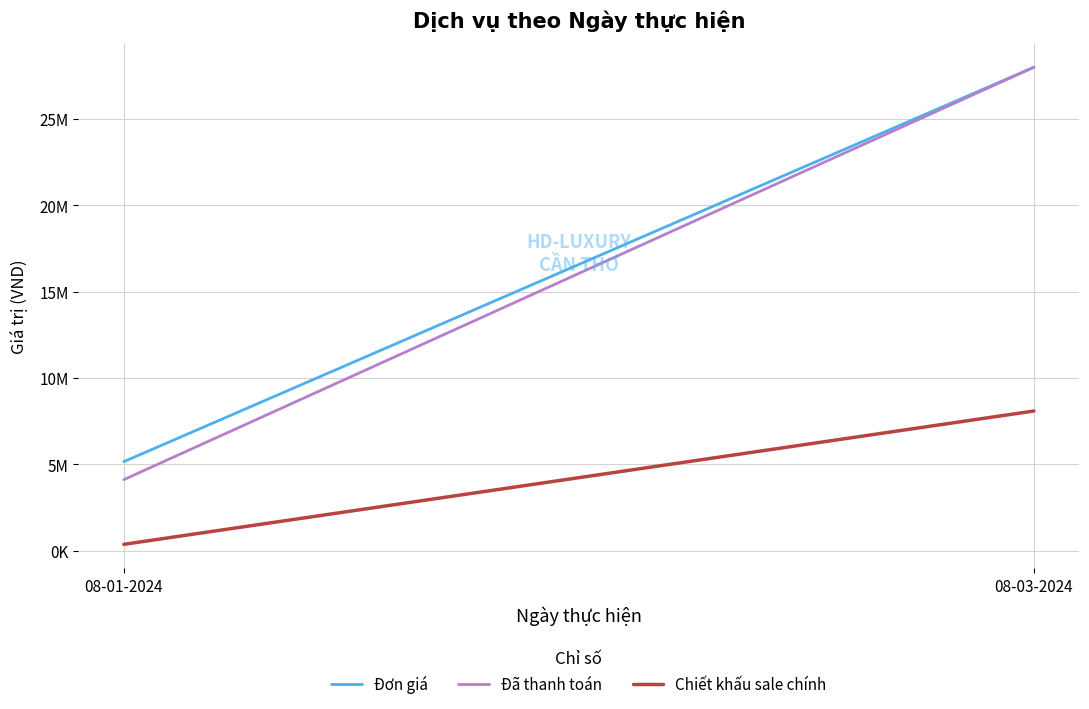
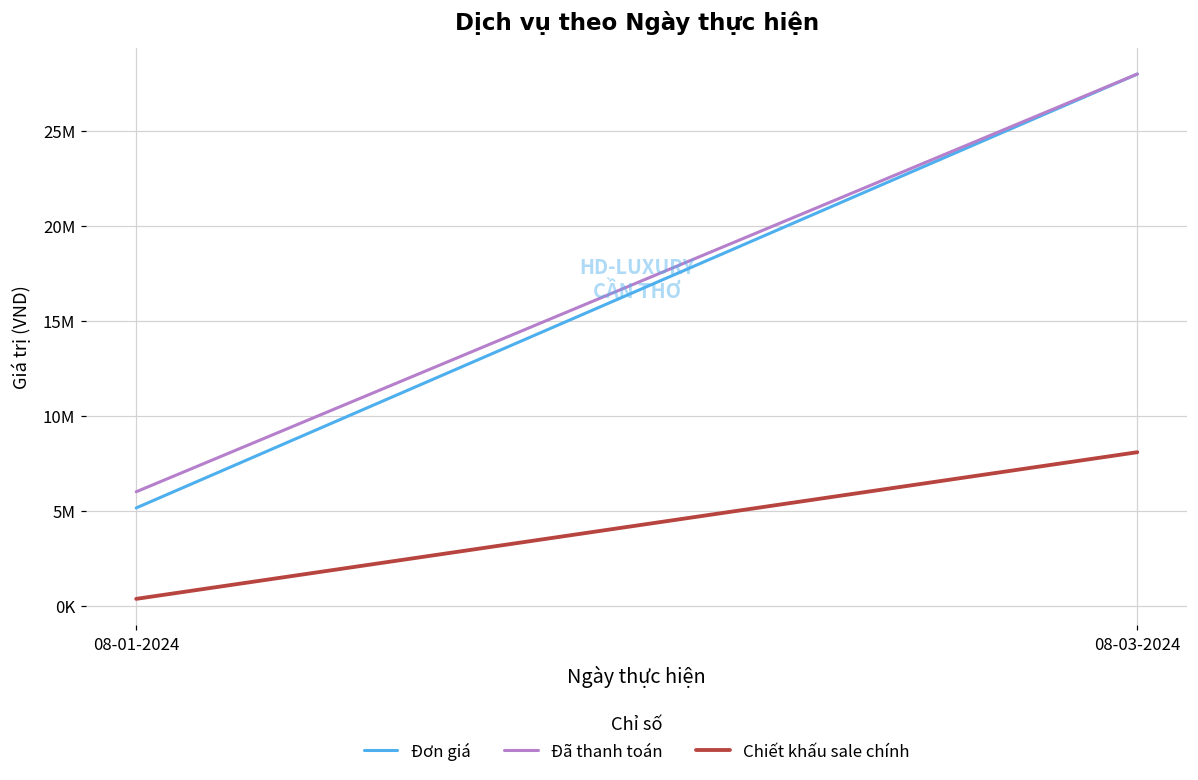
Đã thanh toán, 08-01-2024: 4100000 -> 6000000
